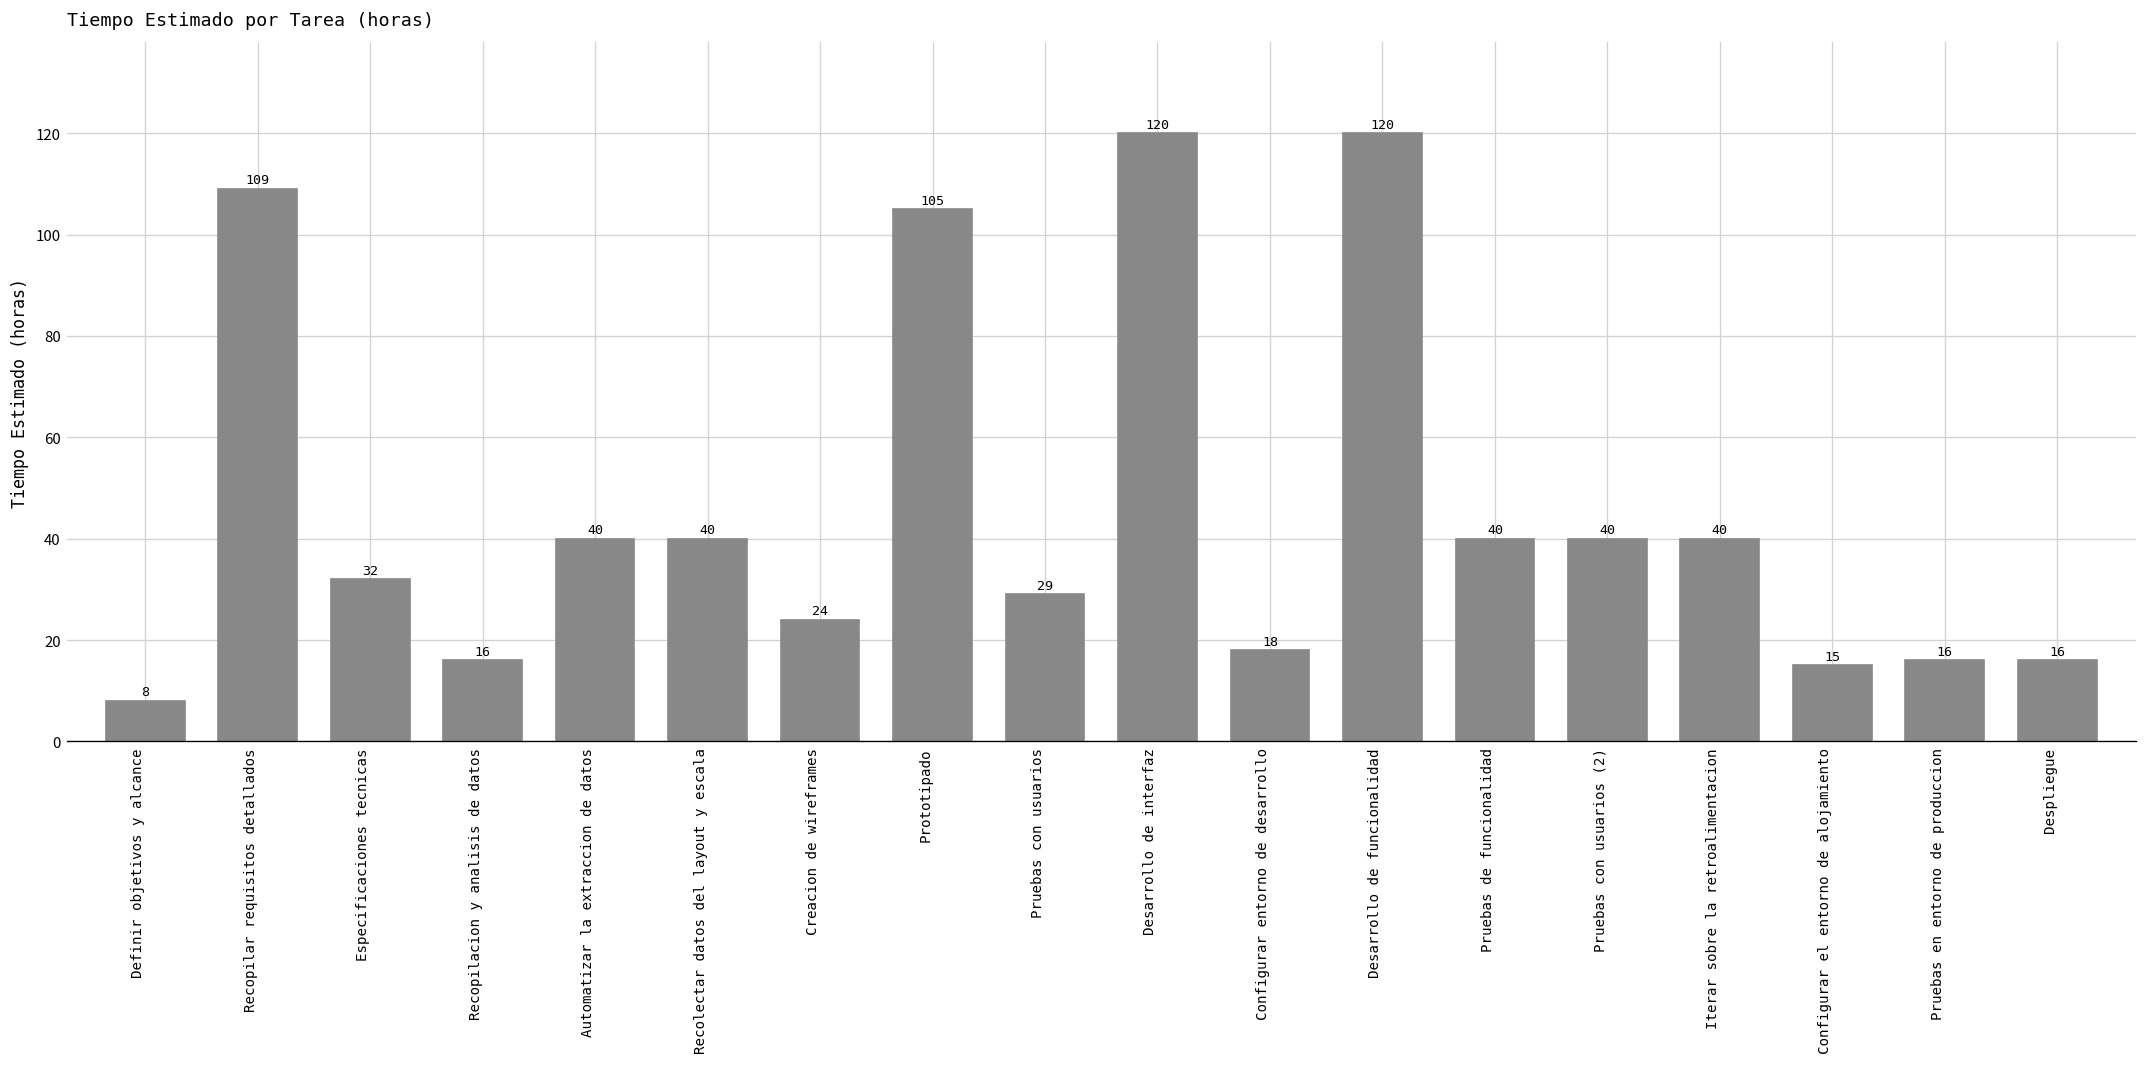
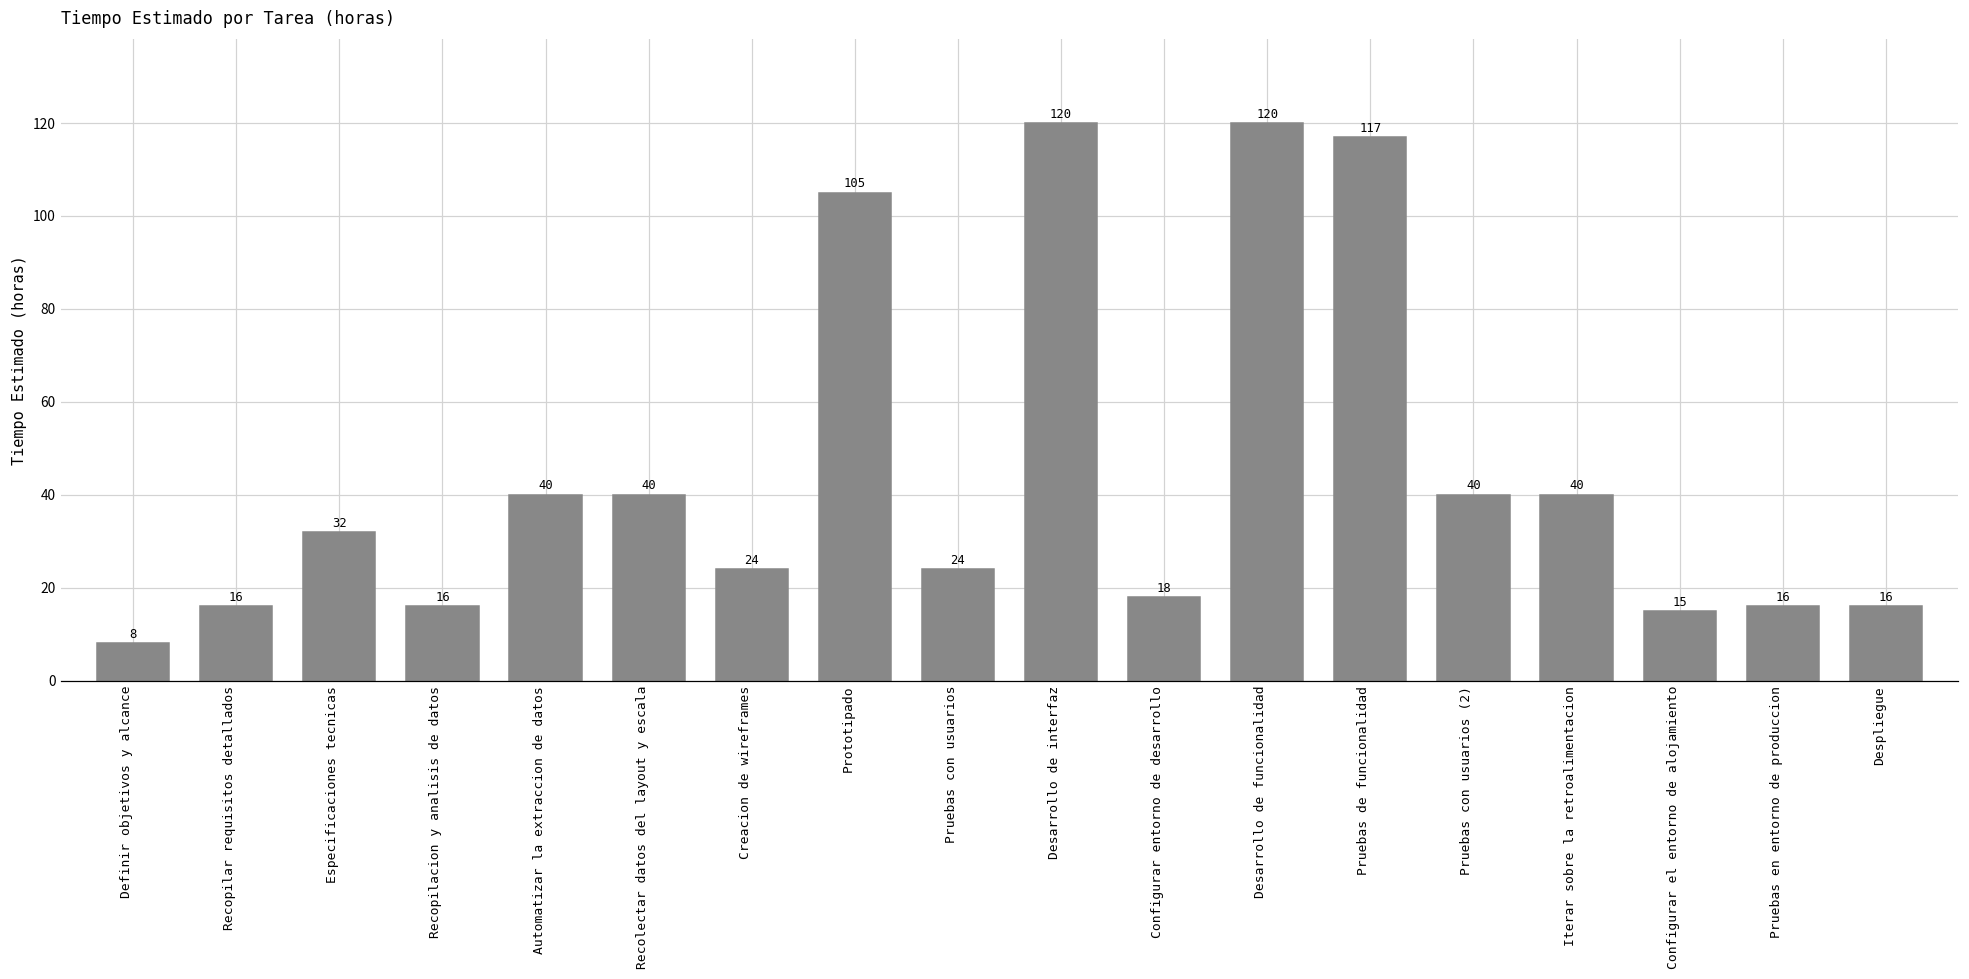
Recopilar requisitos detallados: 109 -> 16
Pruebas con usuarios: 29 -> 24
Pruebas de funcionalidad: 40 -> 117
